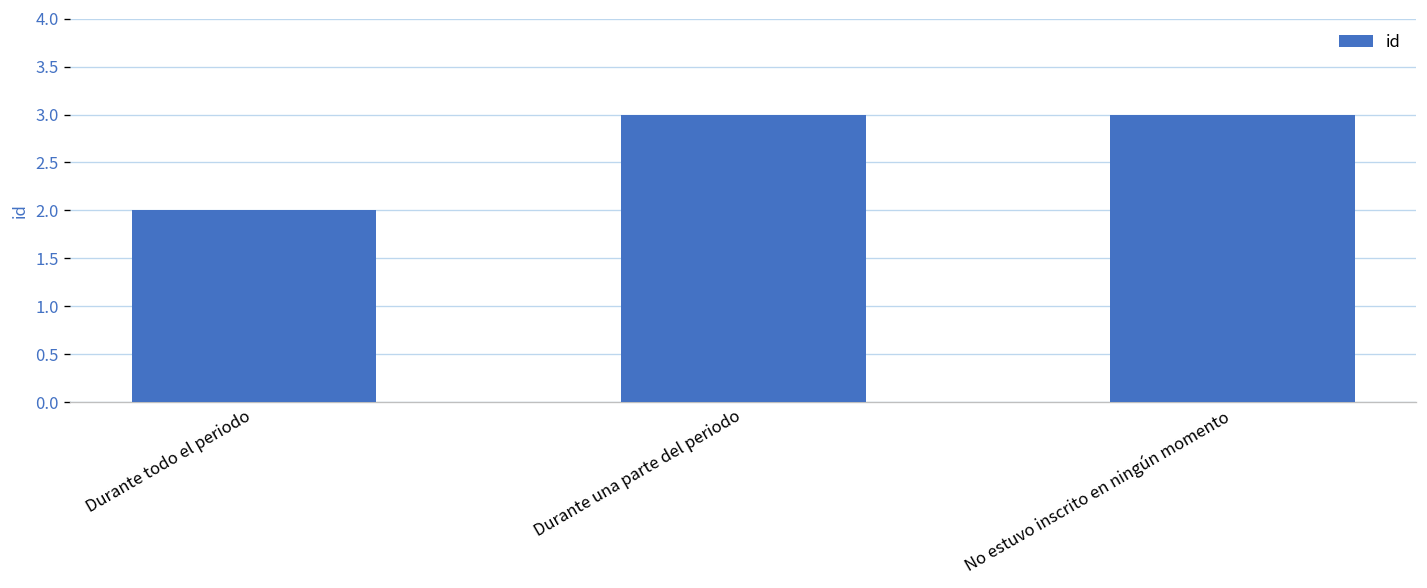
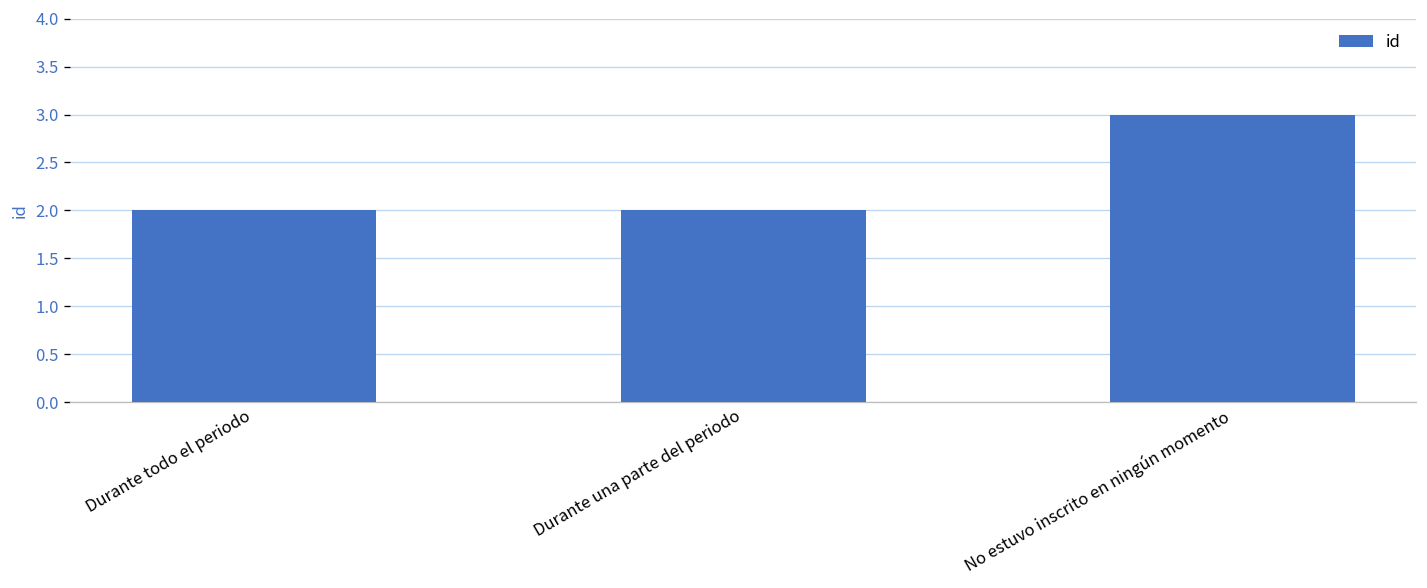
Durante una parte del periodo: 3 -> 2
